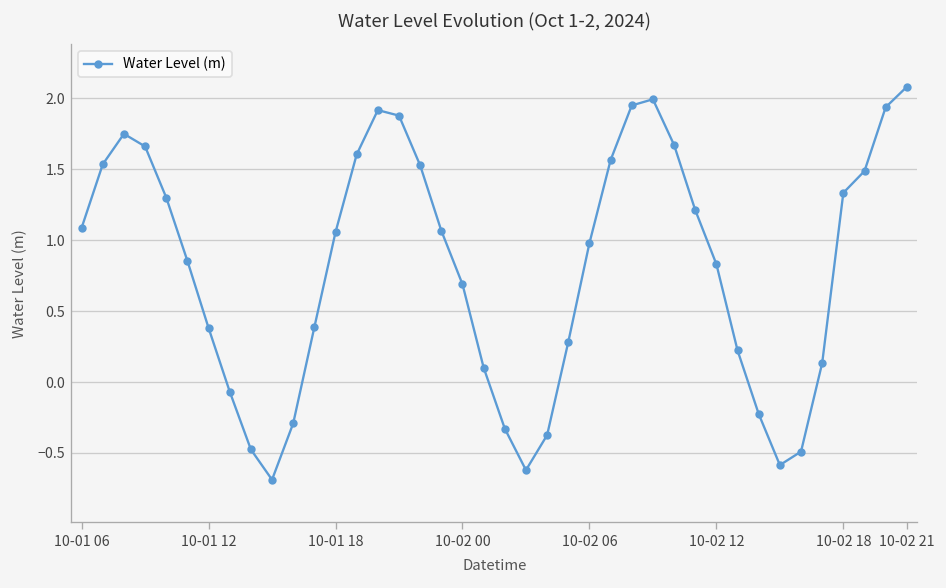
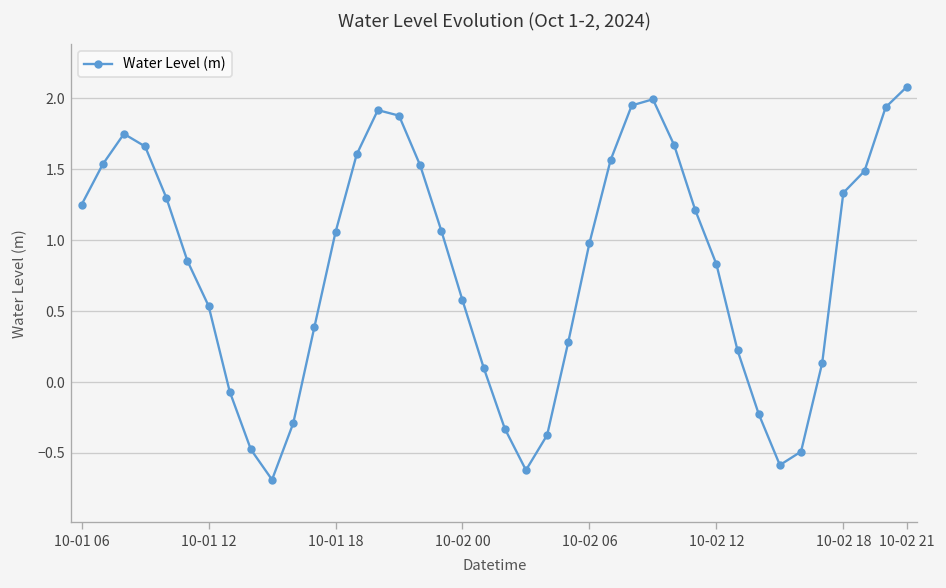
10-01 06: 1.09 -> 1.25
10-01 12: 0.38 -> 0.54
10-02 00: 0.69 -> 0.58
